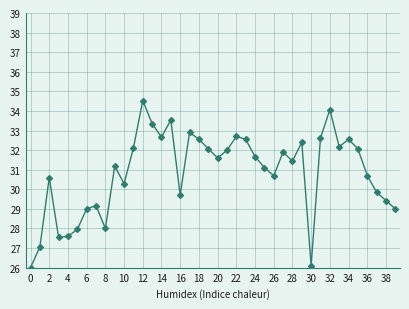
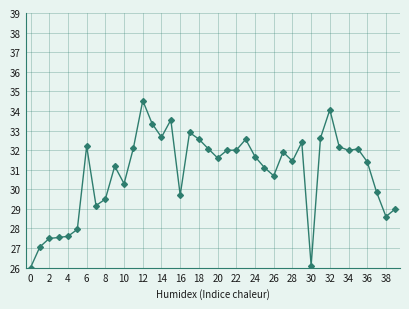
2: 30.6 -> 27.5
6: 29.0 -> 32.2
8: 28.0 -> 29.5
22: 32.7 -> 32.0
34: 32.6 -> 32.0
36: 30.7 -> 31.4
38: 29.4 -> 28.6
